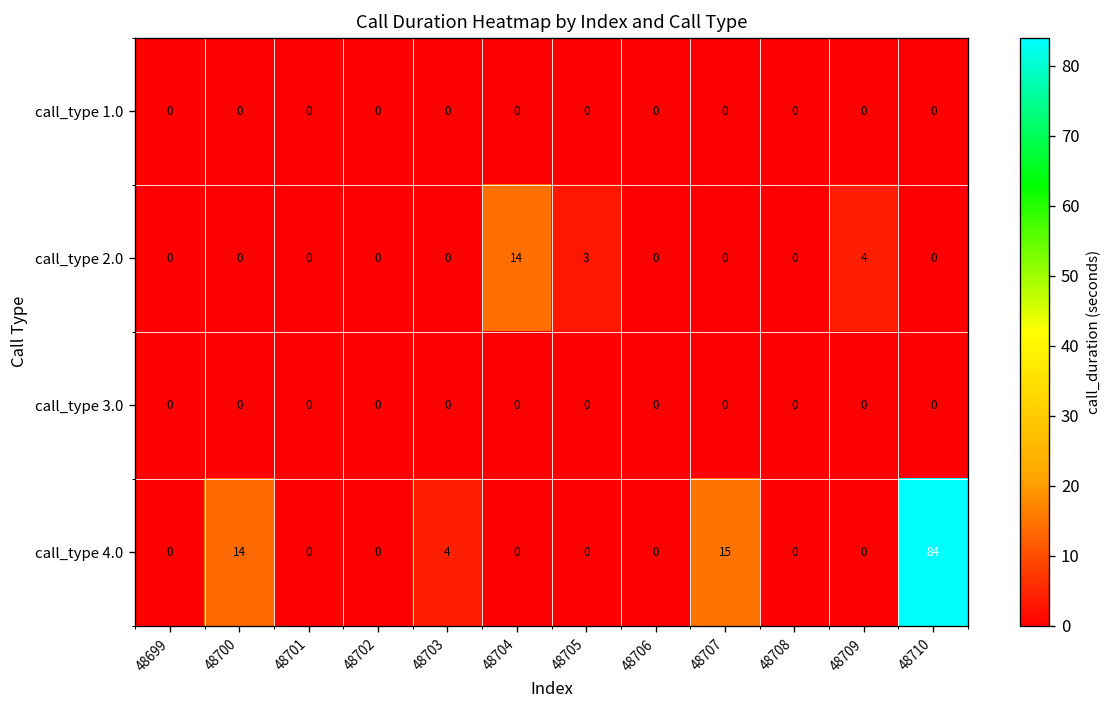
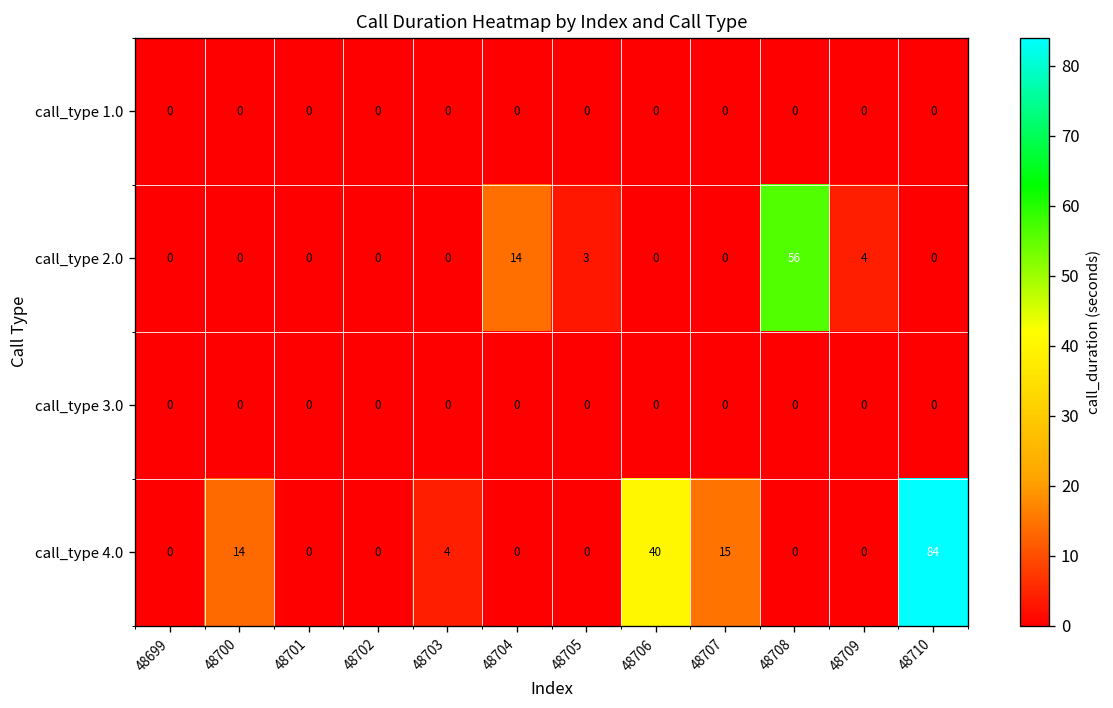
call_type 2.0, 48708: 0 -> 56
call_type 4.0, 48706: 0 -> 40
